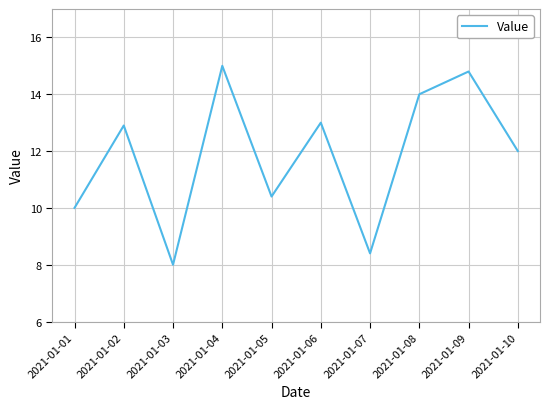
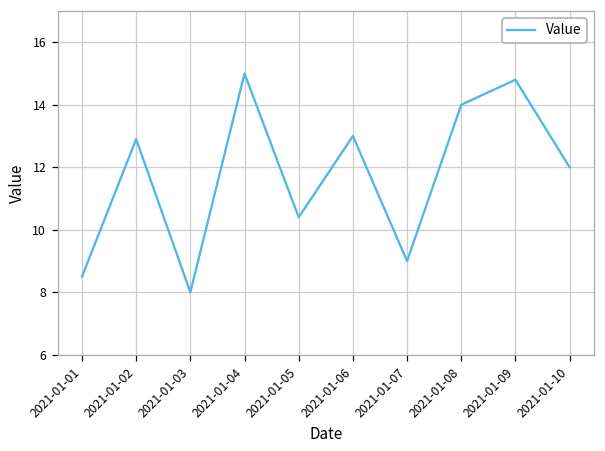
2021-01-01: 10.0 -> 8.5
2021-01-07: 8.4 -> 9.0
